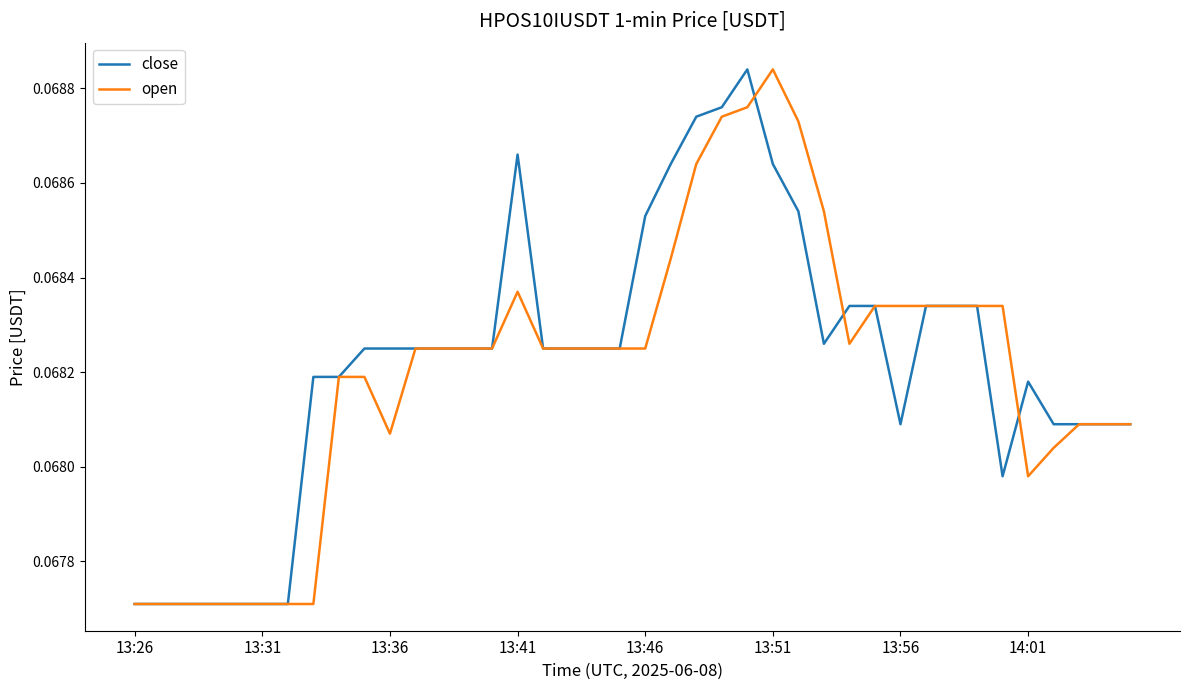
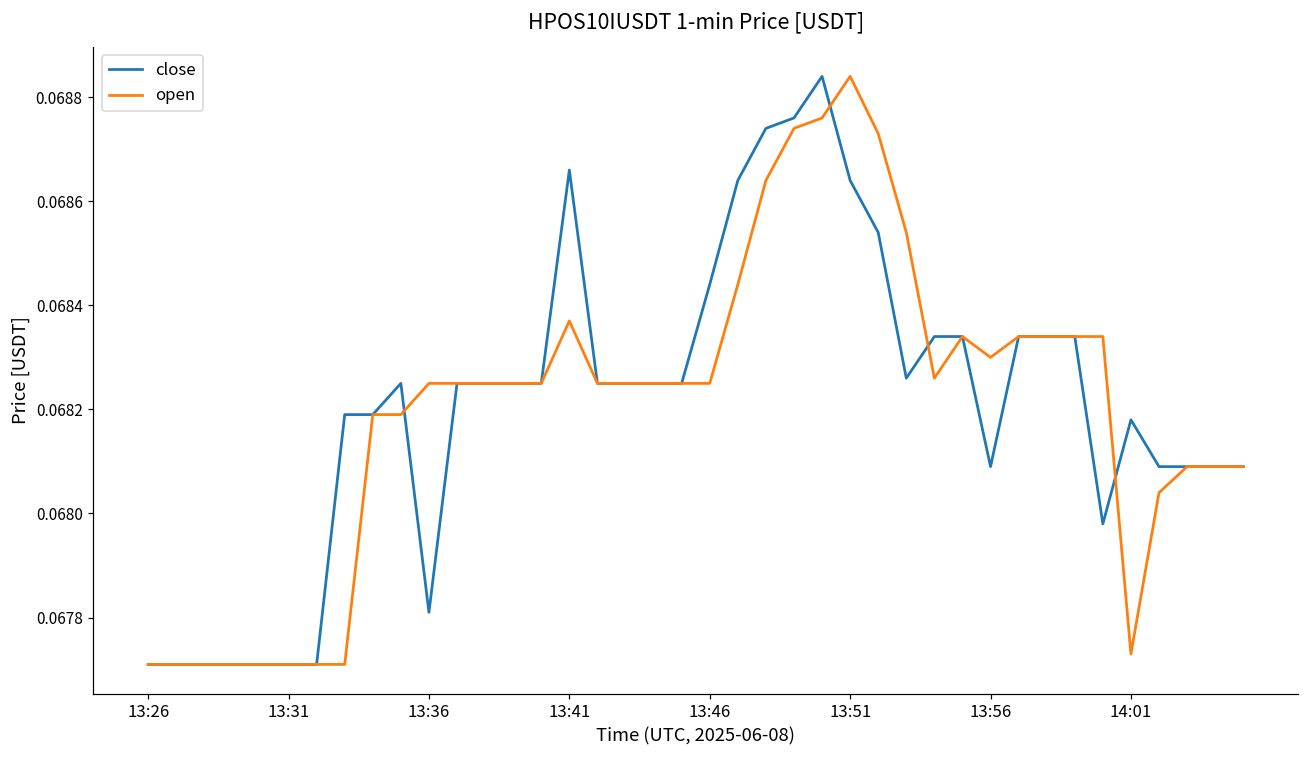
close, 13:36: 0.06825 -> 0.06781
open, 13:36: 0.06807 -> 0.06825
close, 13:46: 0.06853 -> 0.06844
open, 13:56: 0.06834 -> 0.06830
open, 14:01: 0.06798 -> 0.06773
